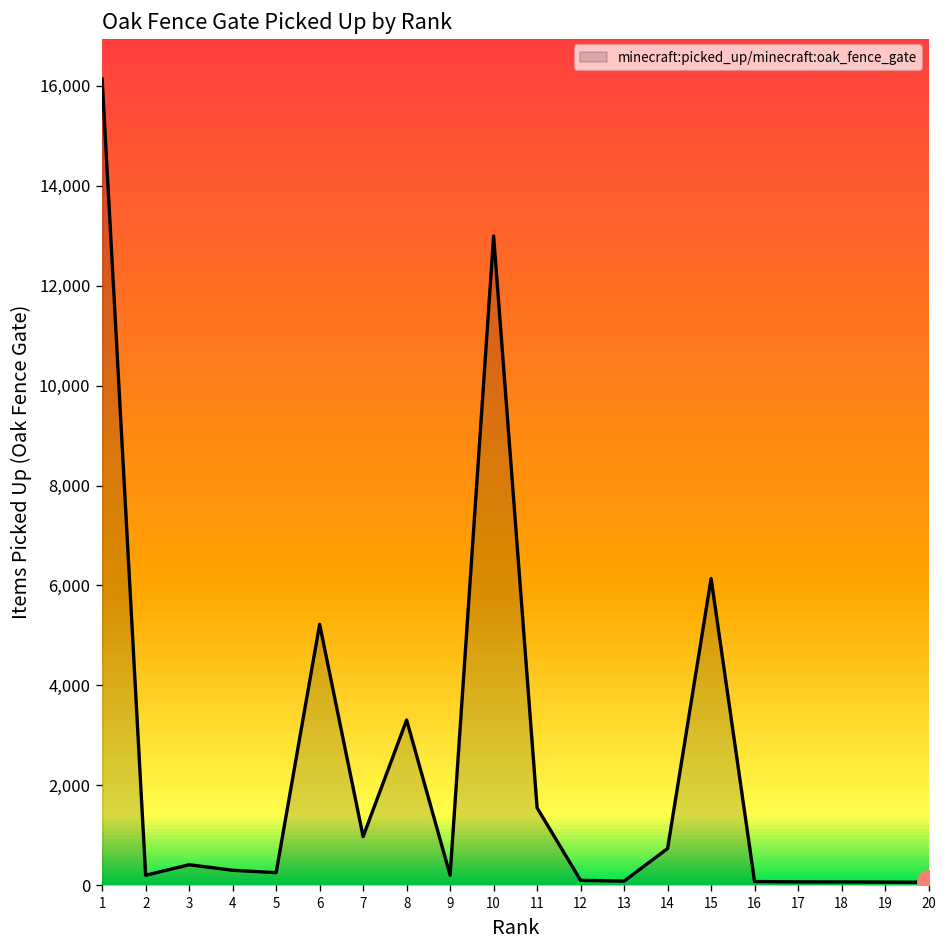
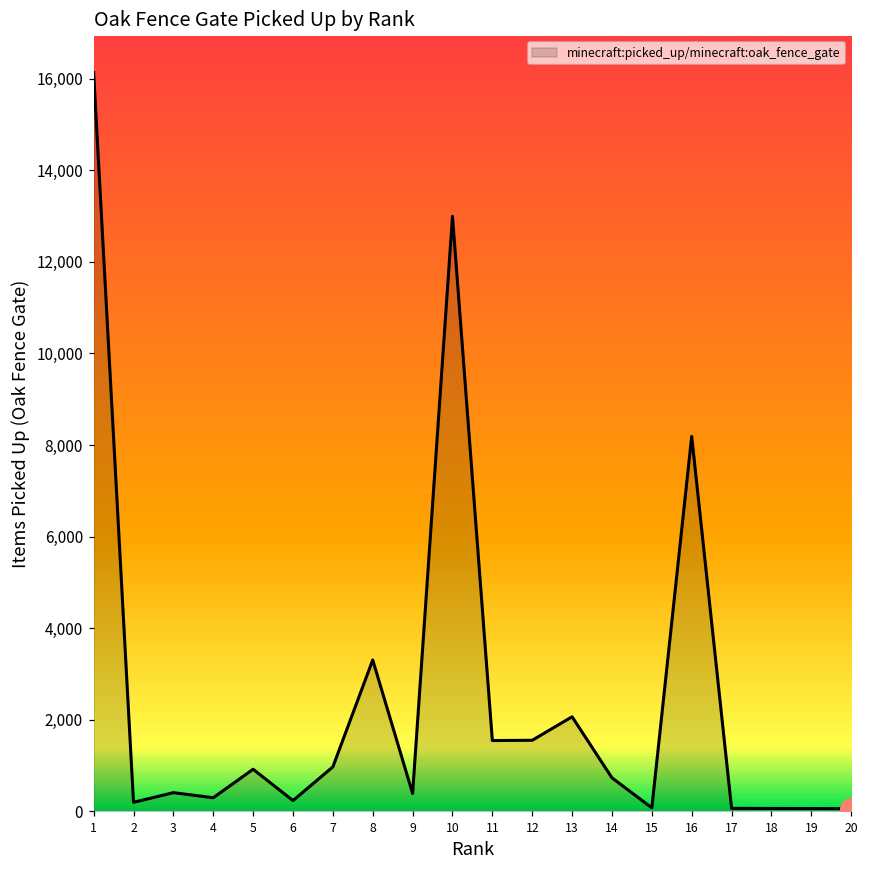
minecraft:picked_up/minecraft:oak_fence_gate, 5: 300 -> 900
minecraft:picked_up/minecraft:oak_fence_gate, 6: 5,200 -> 200
minecraft:picked_up/minecraft:oak_fence_gate, 9: 200 -> 400
minecraft:picked_up/minecraft:oak_fence_gate, 12: 100 -> 1,600
minecraft:picked_up/minecraft:oak_fence_gate, 13: 100 -> 2,100
minecraft:picked_up/minecraft:oak_fence_gate, 15: 6,100 -> 100
minecraft:picked_up/minecraft:oak_fence_gate, 16: 100 -> 8,200
